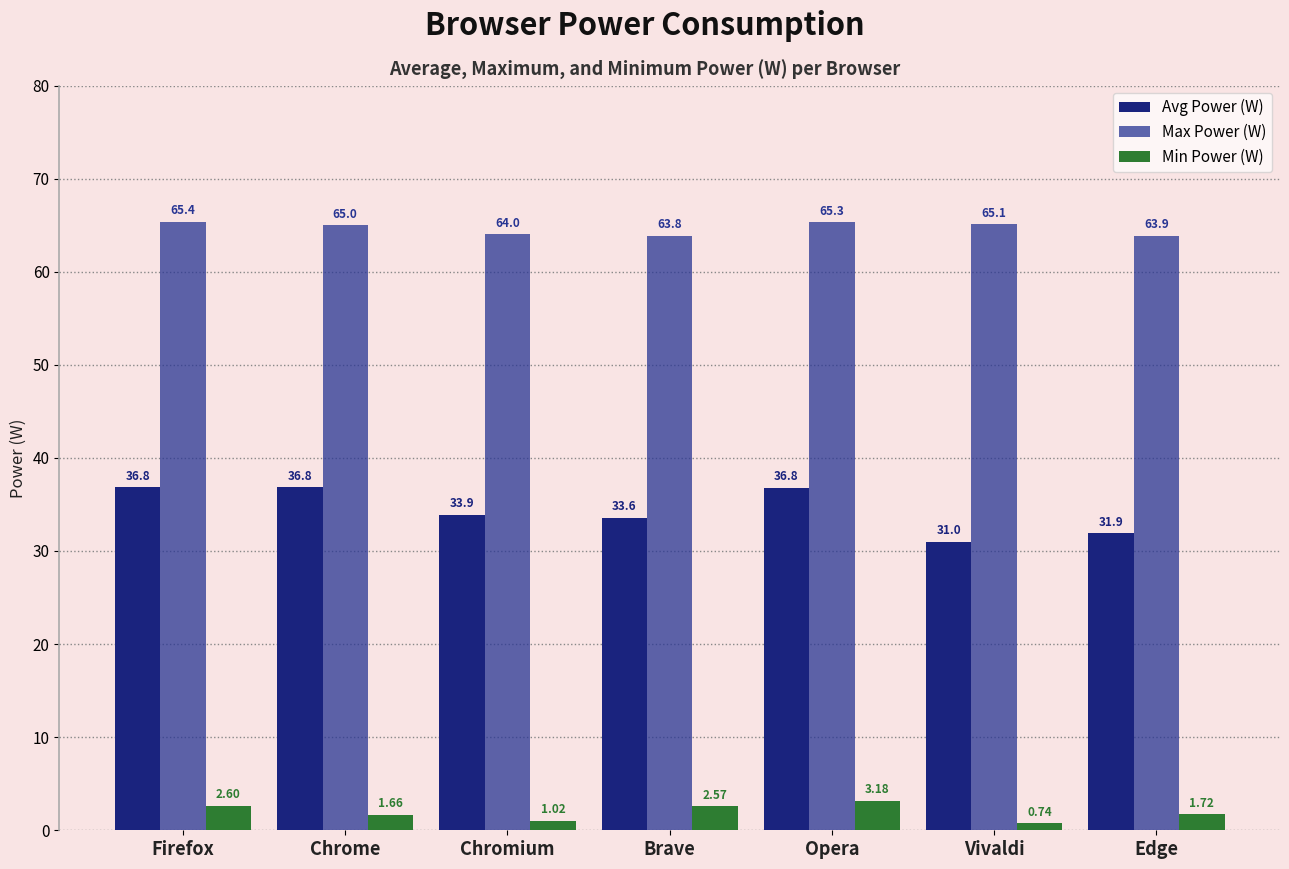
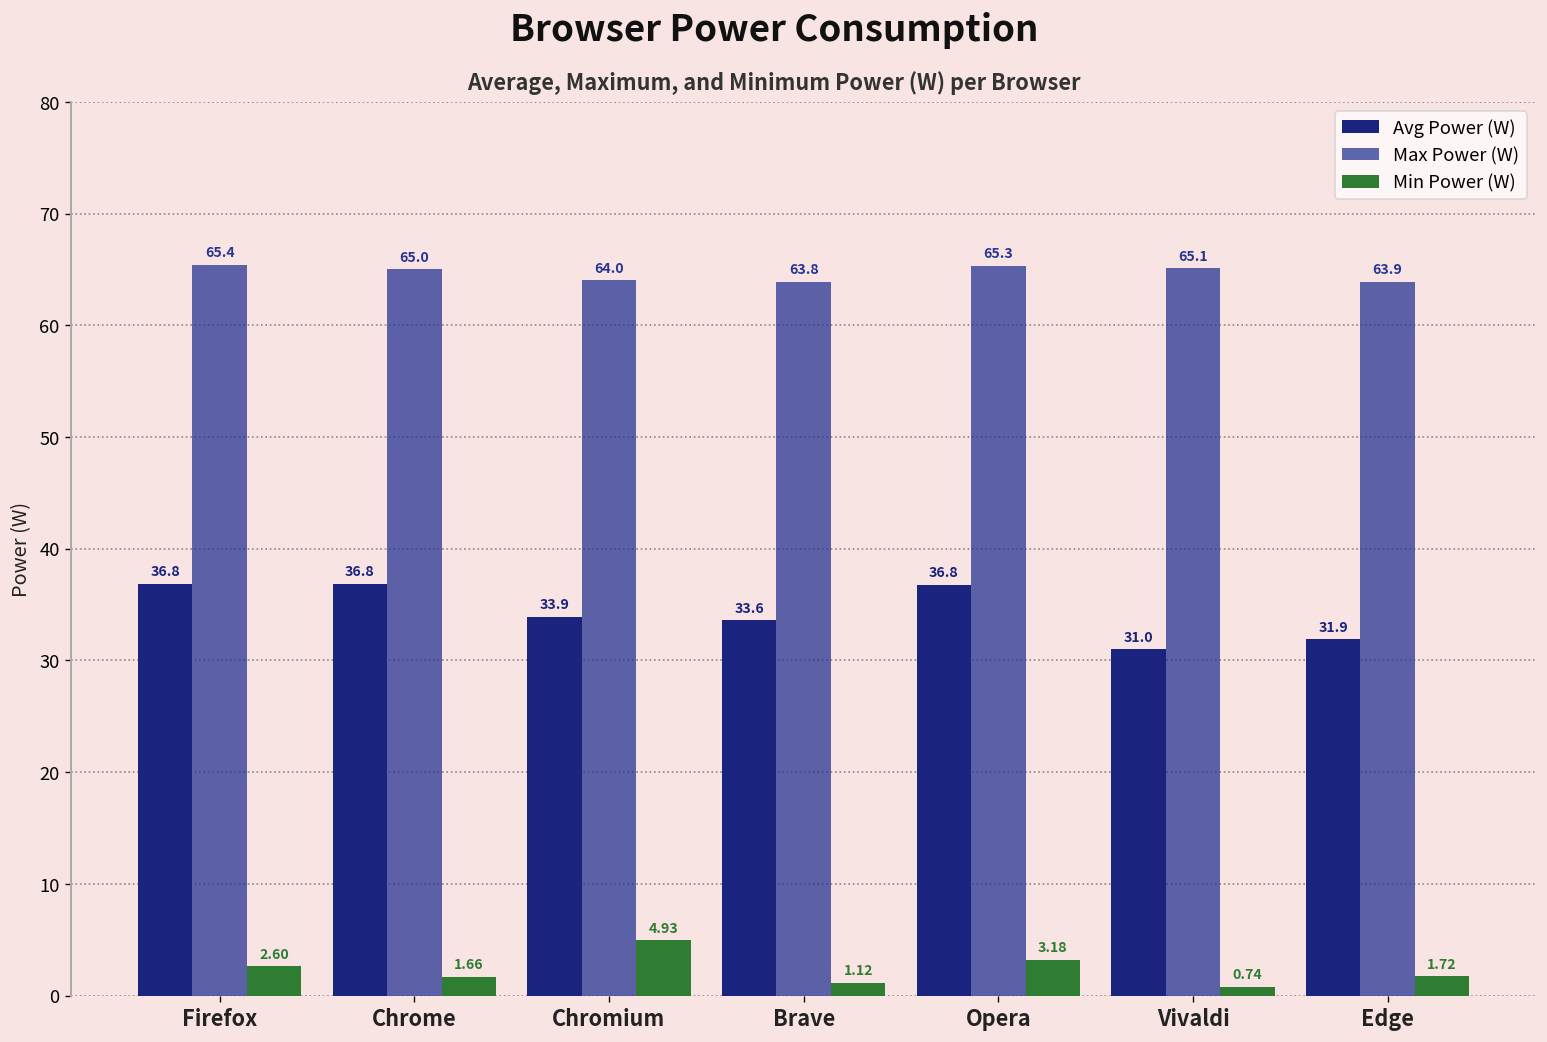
Min Power (W), Chromium: 1.02 -> 4.93
Min Power (W), Brave: 2.57 -> 1.12
